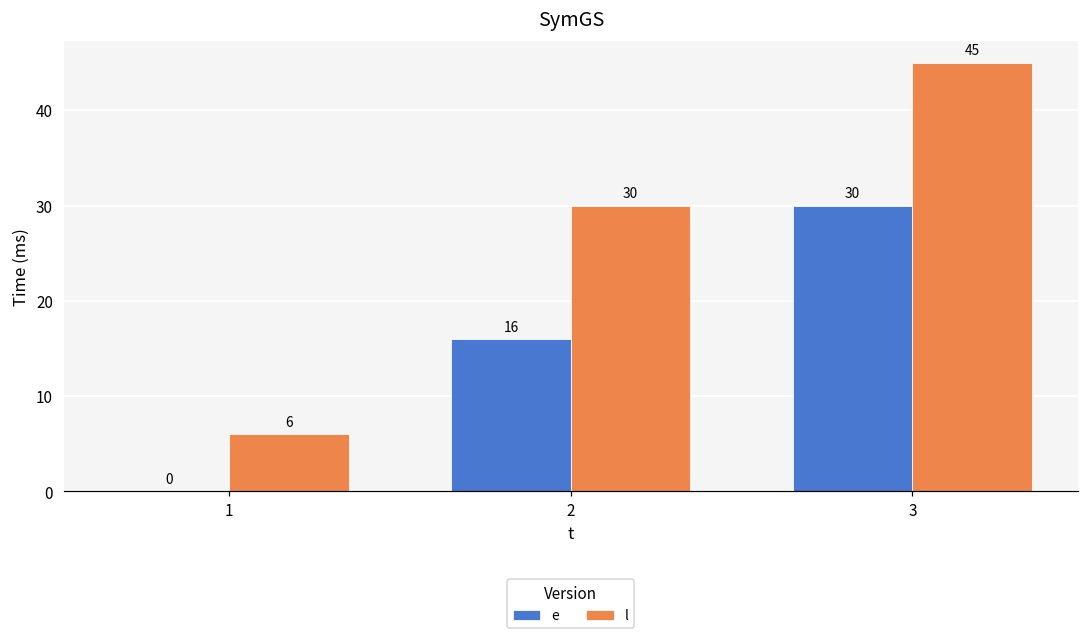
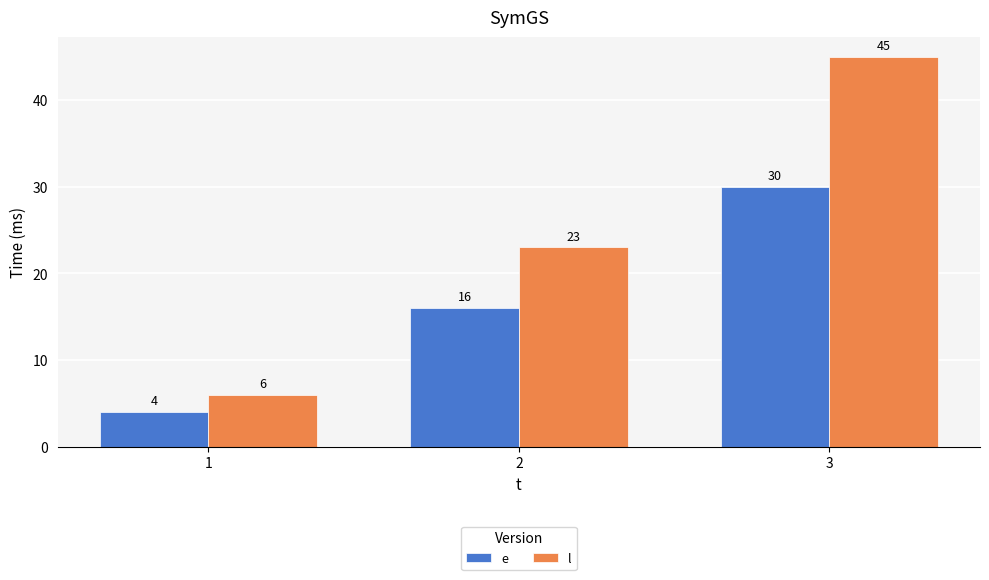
e, 1: 0 -> 4
l, 2: 30 -> 23
